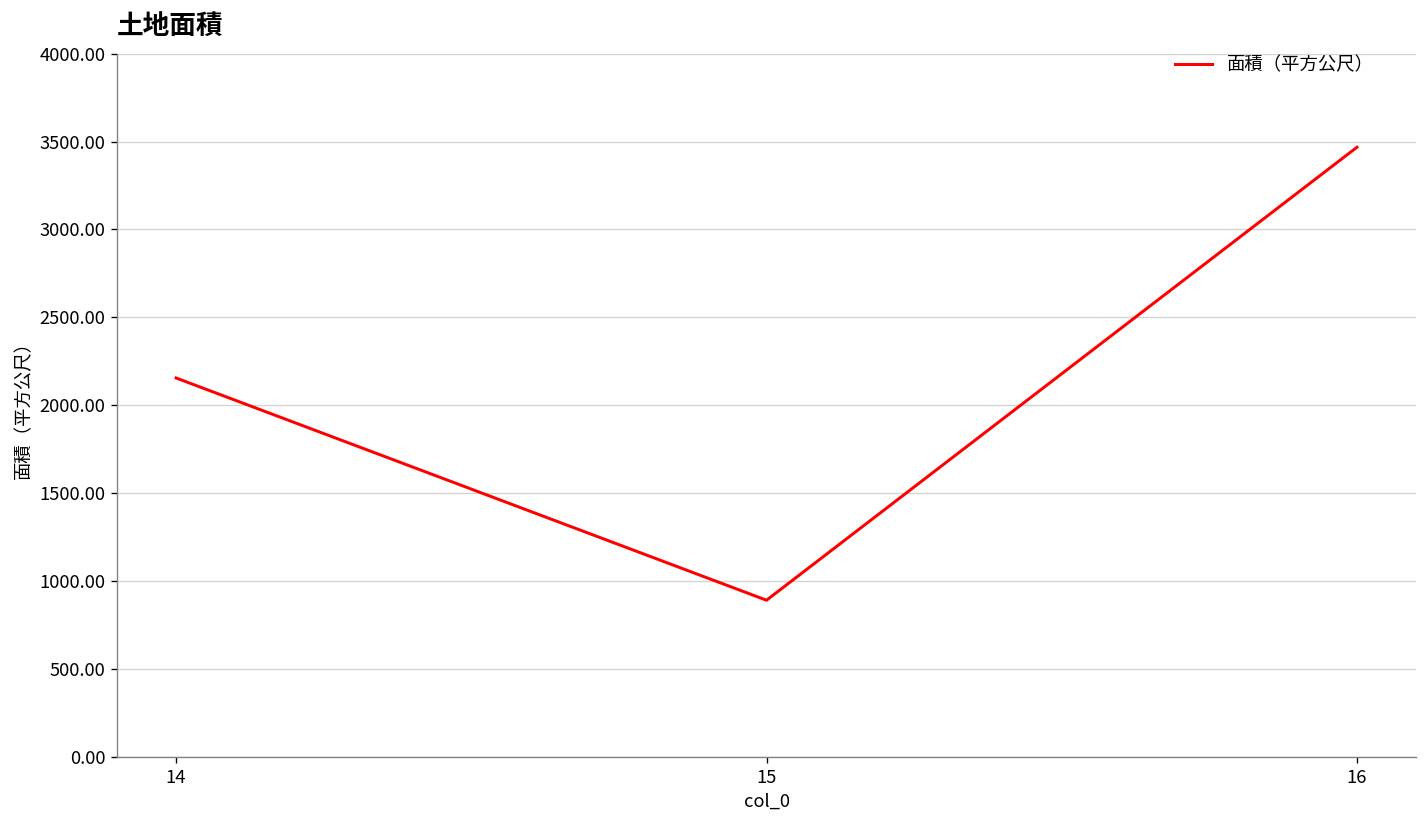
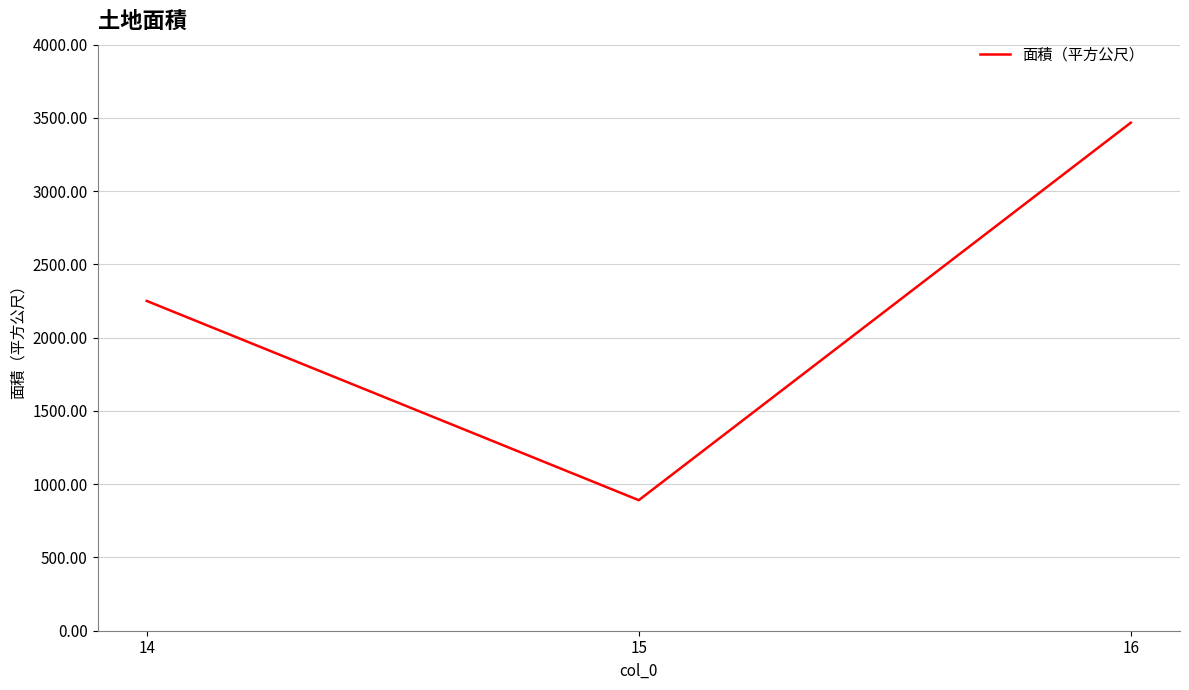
14: 2160 -> 2250
